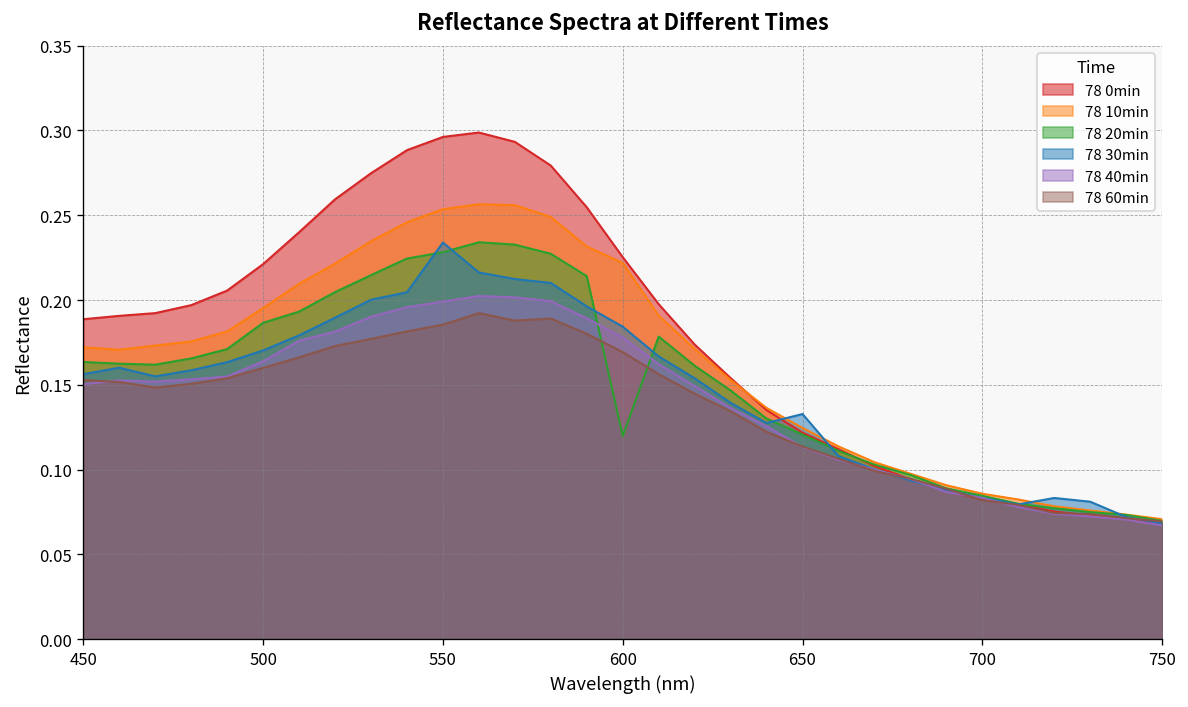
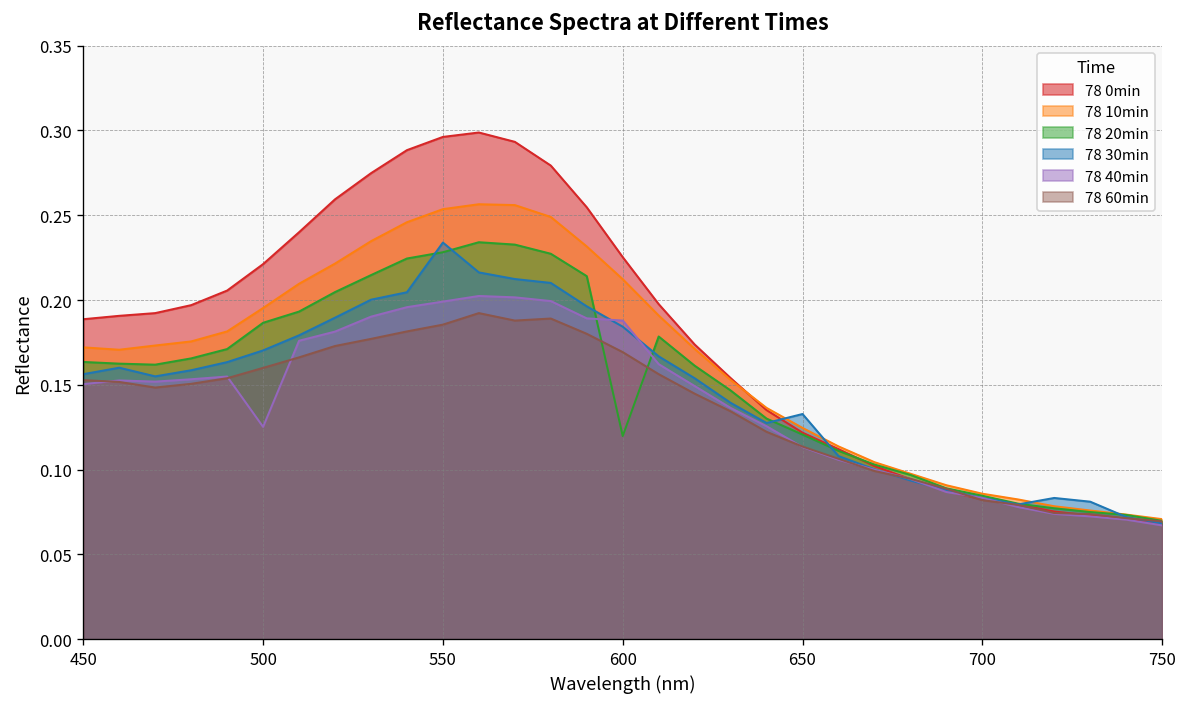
78 40min, 500: 0.164 -> 0.125
78 10min, 600: 0.222 -> 0.212
78 40min, 600: 0.178 -> 0.188
